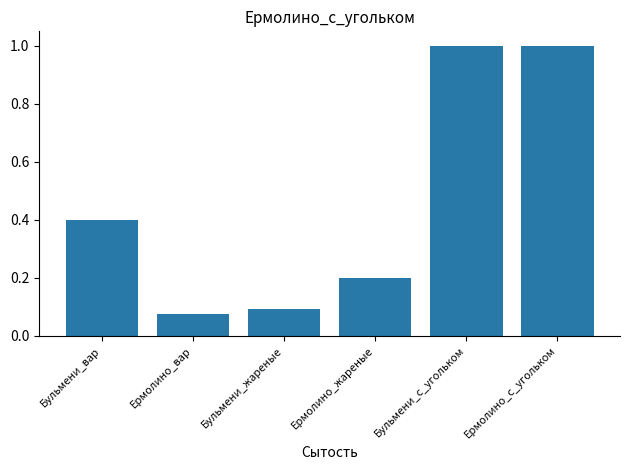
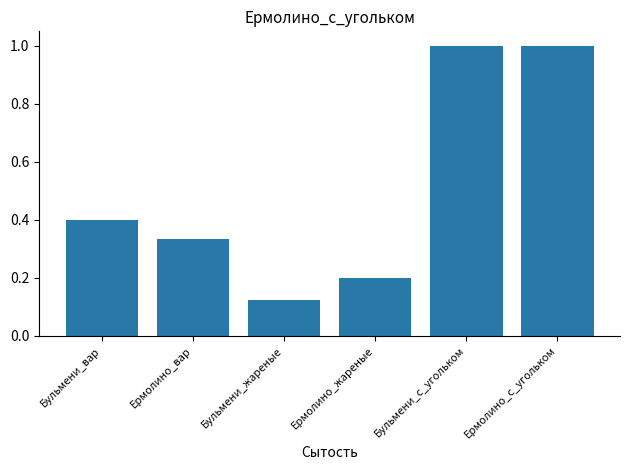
Ермолино_вар: 0.07 -> 0.33
Бульмени_жареные: 0.09 -> 0.13
